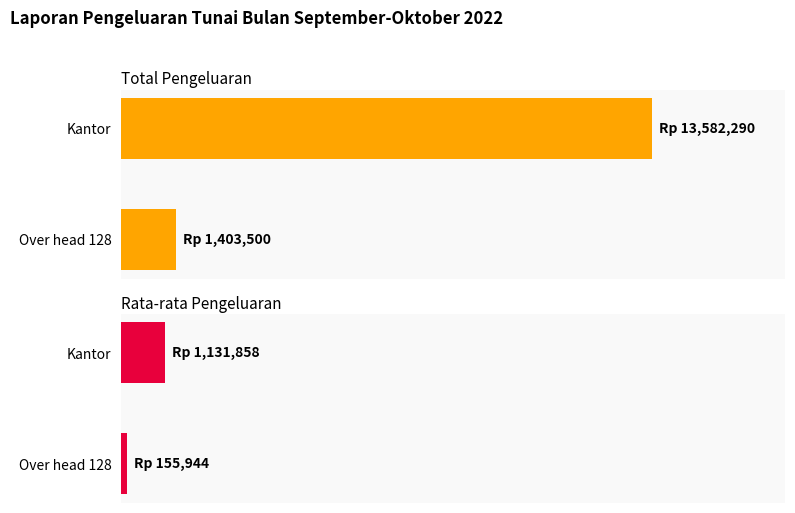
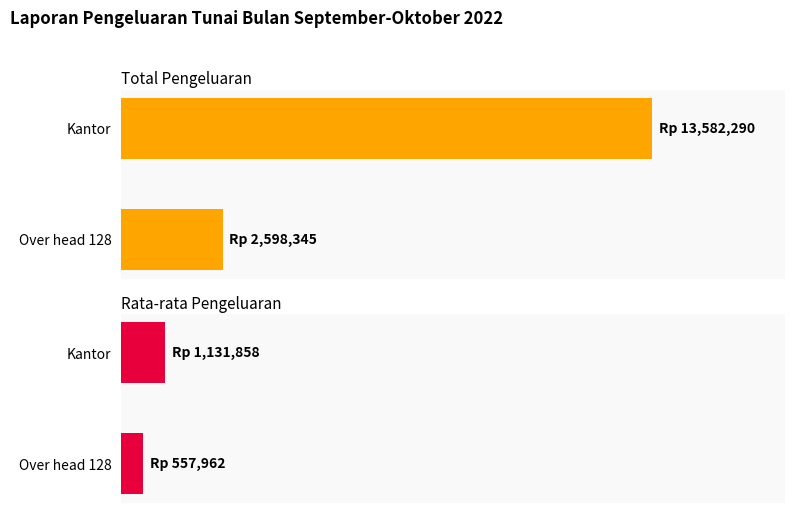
Total Pengeluaran, Over head 128: 1,403,500 -> 2,598,345
Rata-rata Pengeluaran, Over head 128: 155,944 -> 557,962
